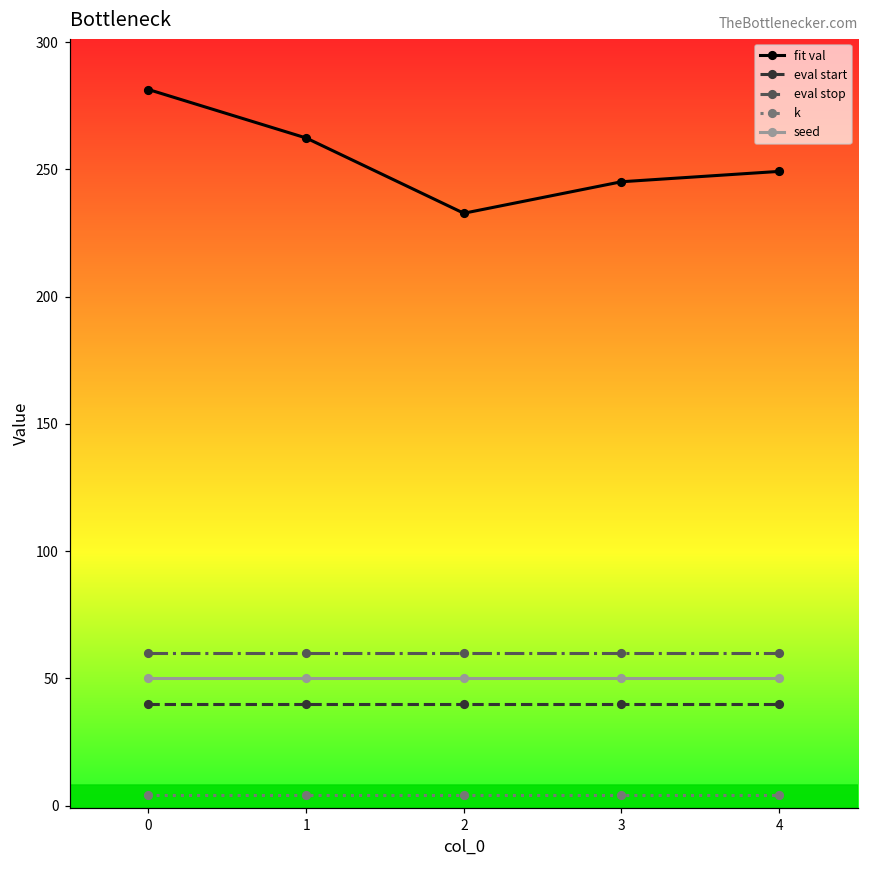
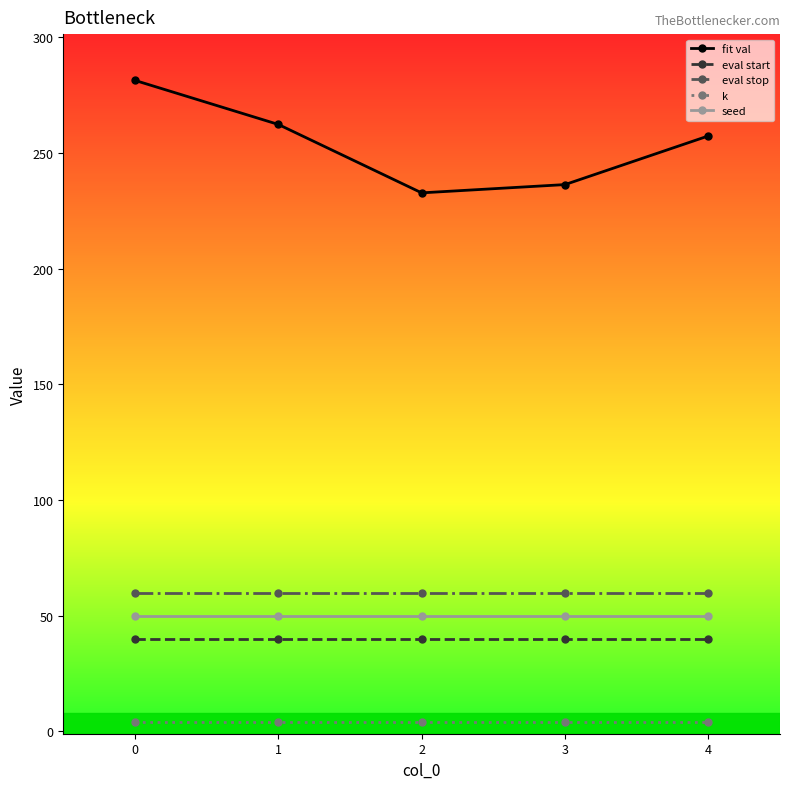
fit val, 3: 245 -> 236
fit val, 4: 249 -> 257
